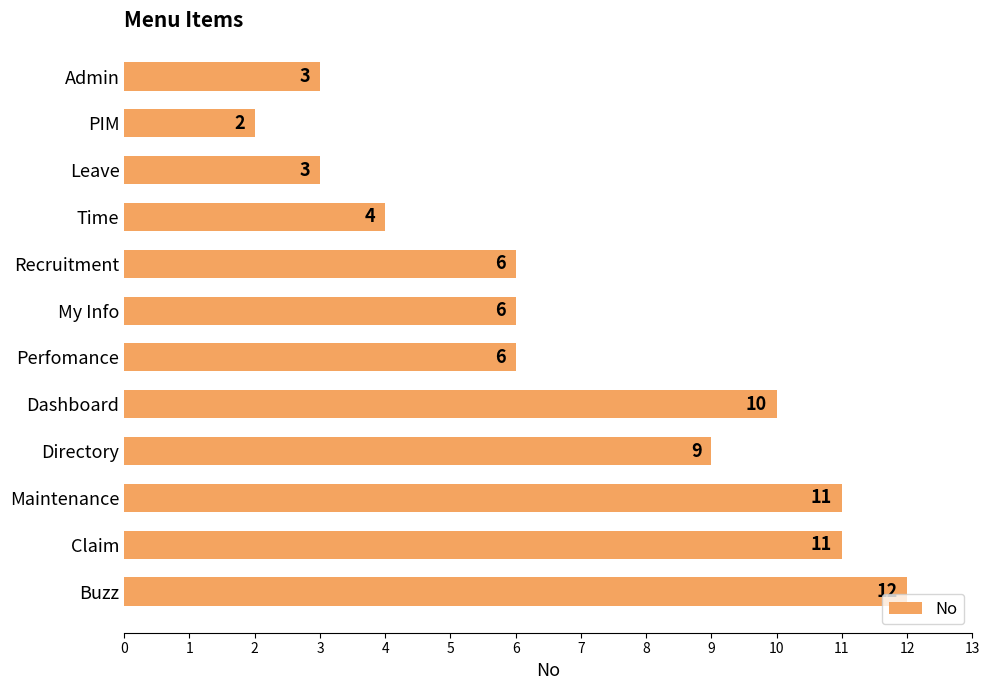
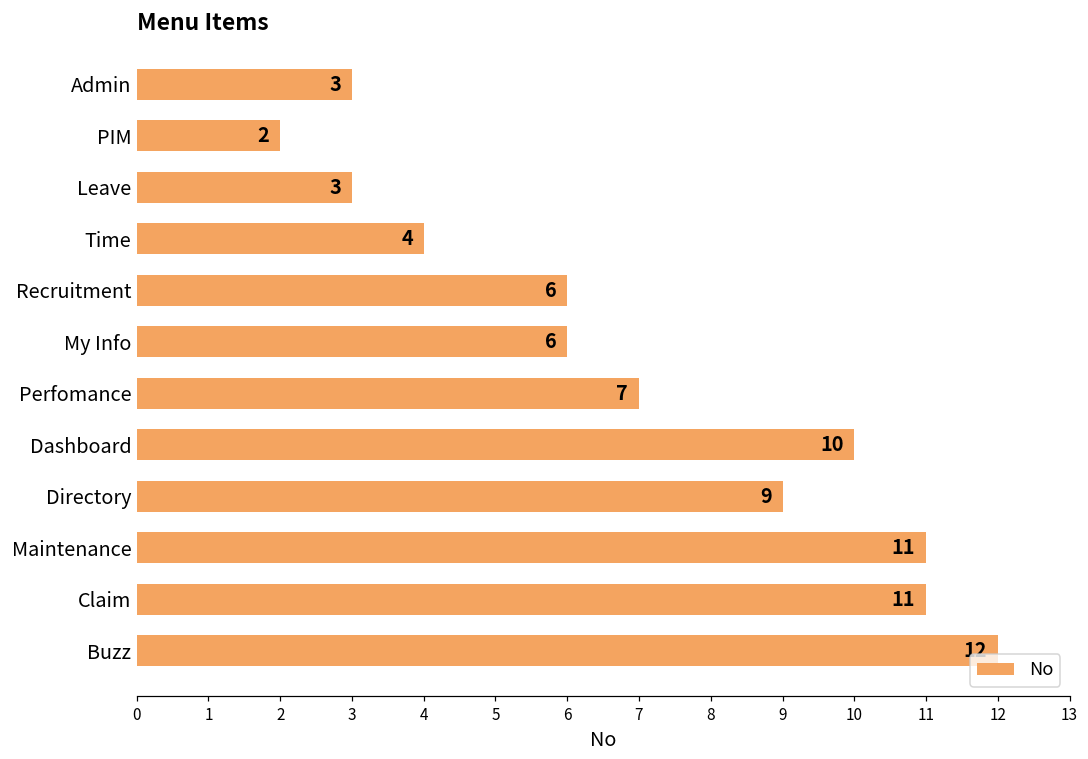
Perfomance: 6 -> 7
